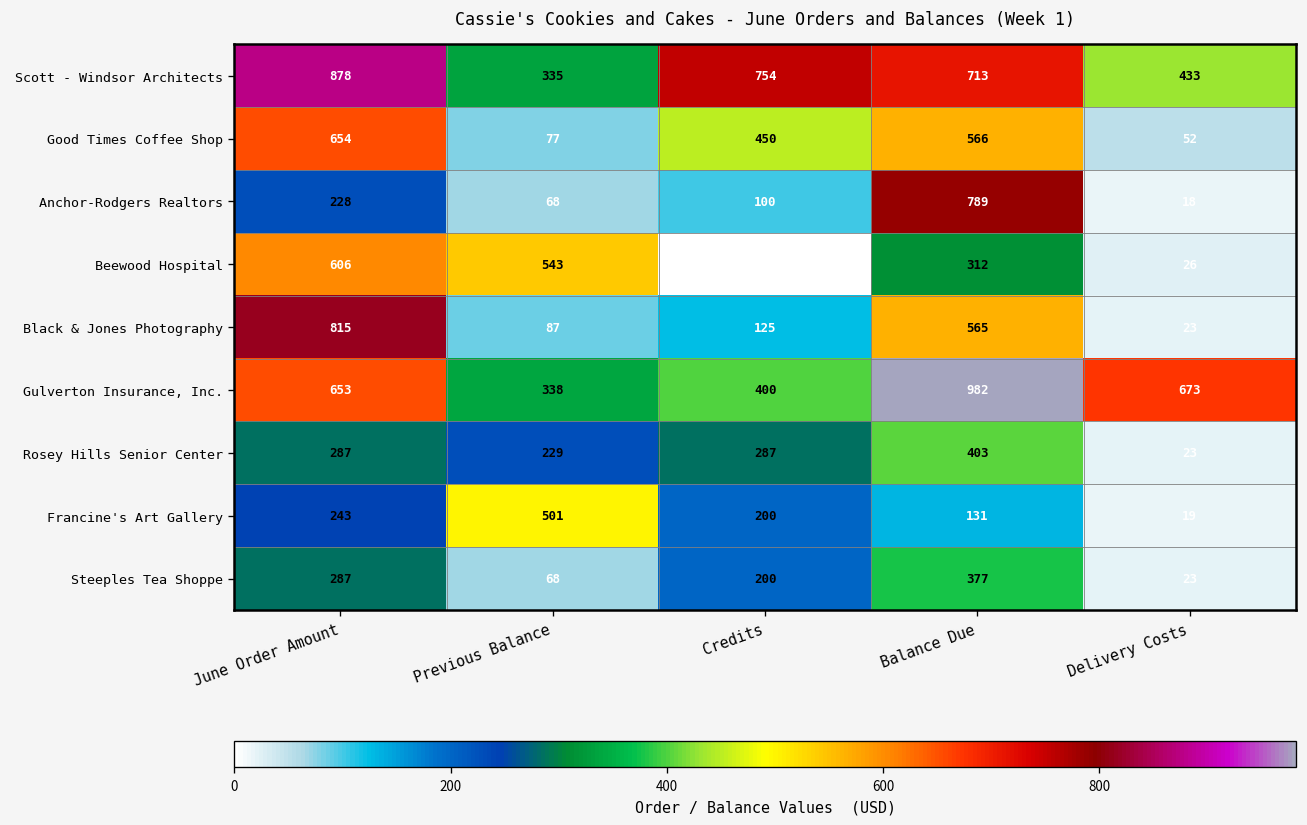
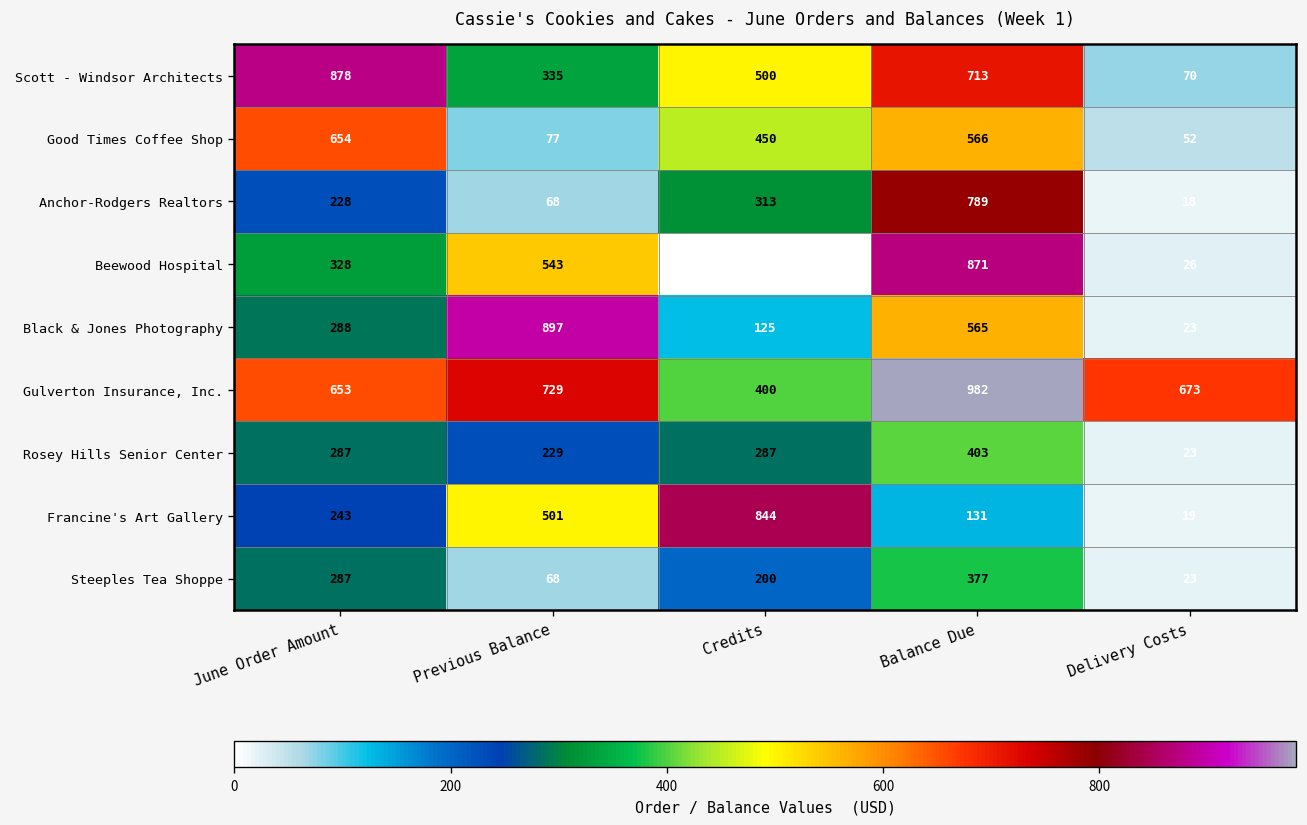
Scott - Windsor Architects, Credits: 754 -> 500
Scott - Windsor Architects, Delivery Costs: 433 -> 70
Anchor-Rodgers Realtors, Credits: 100 -> 313
Beewood Hospital, June Order Amount: 606 -> 328
Beewood Hospital, Balance Due: 312 -> 871
Black & Jones Photography, June Order Amount: 815 -> 288
Black & Jones Photography, Previous Balance: 87 -> 897
Gulverton Insurance, Inc., Previous Balance: 338 -> 729
Francine's Art Gallery, Credits: 200 -> 844
